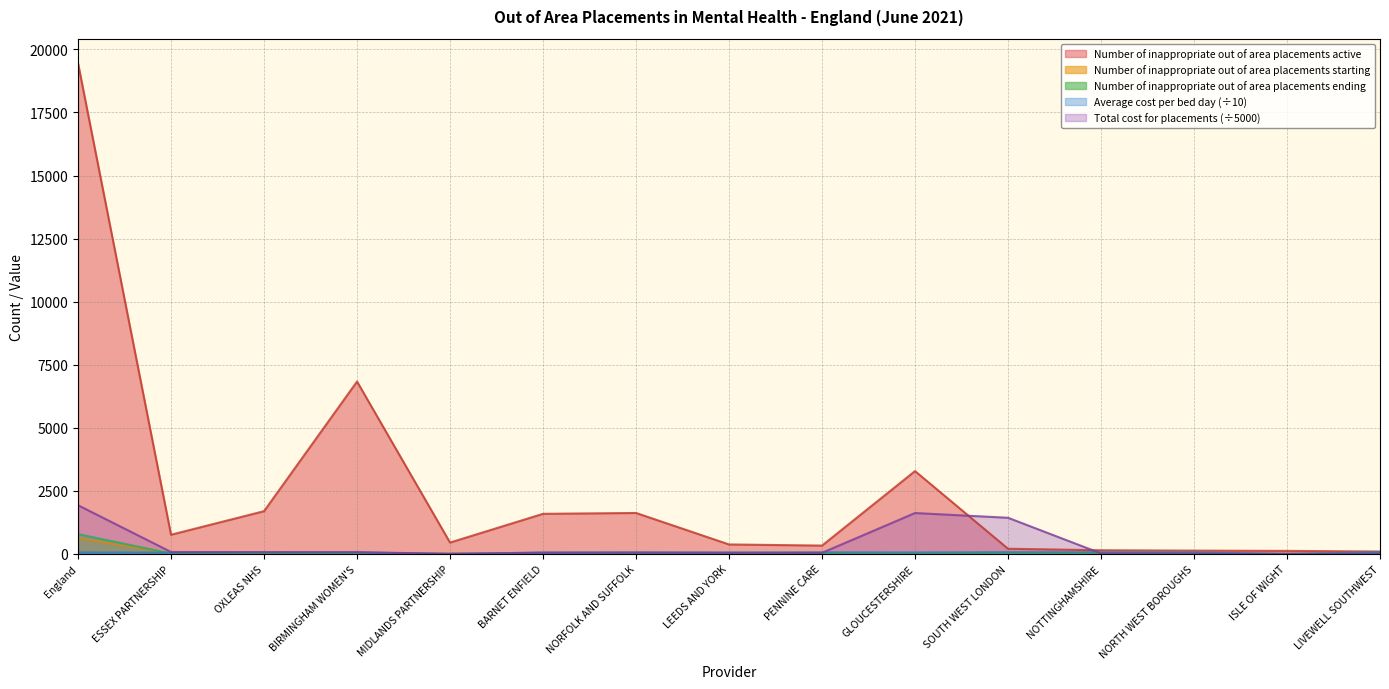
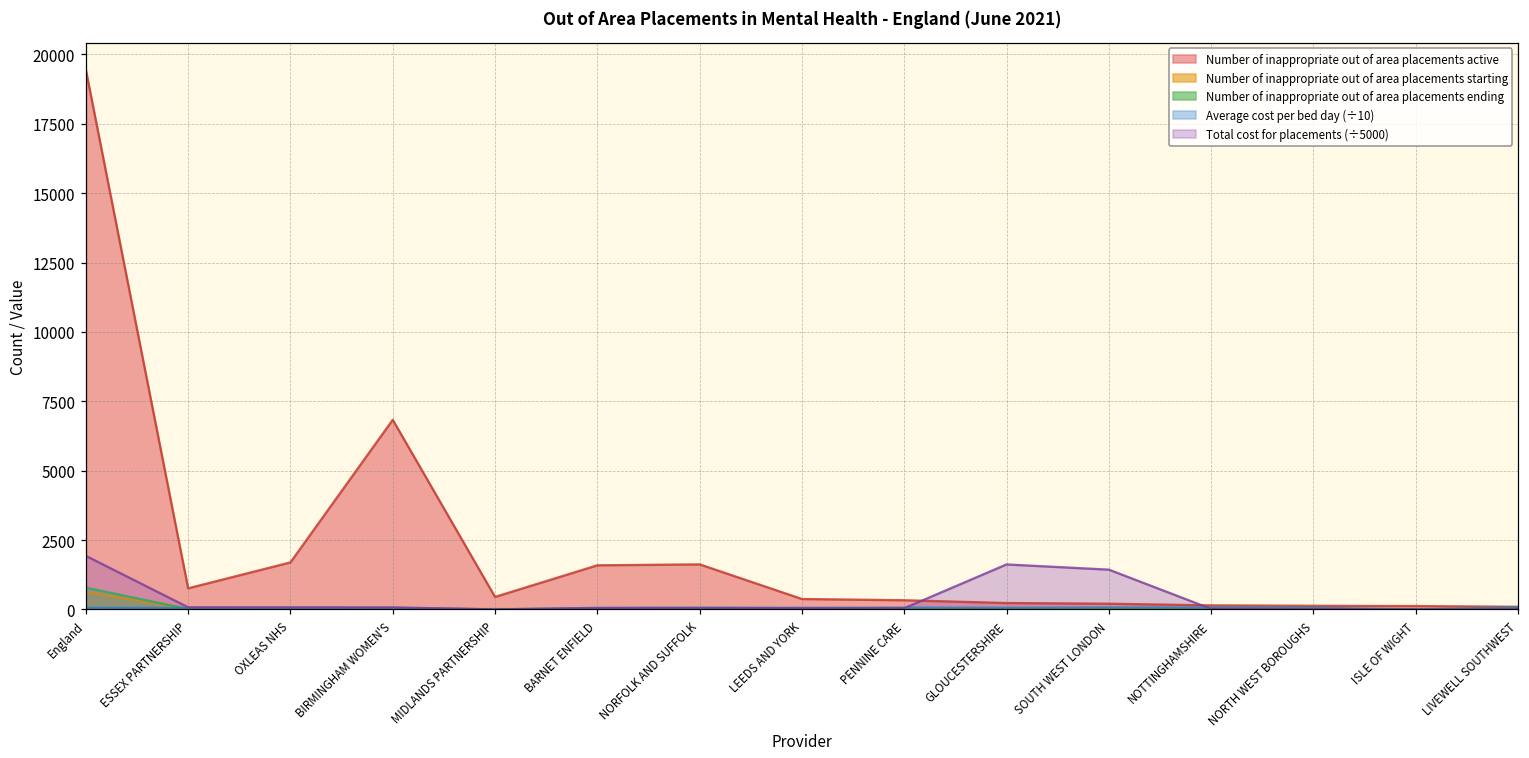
Number of inappropriate out of area placements active, GLOUCESTERSHIRE: 3300 -> 200
